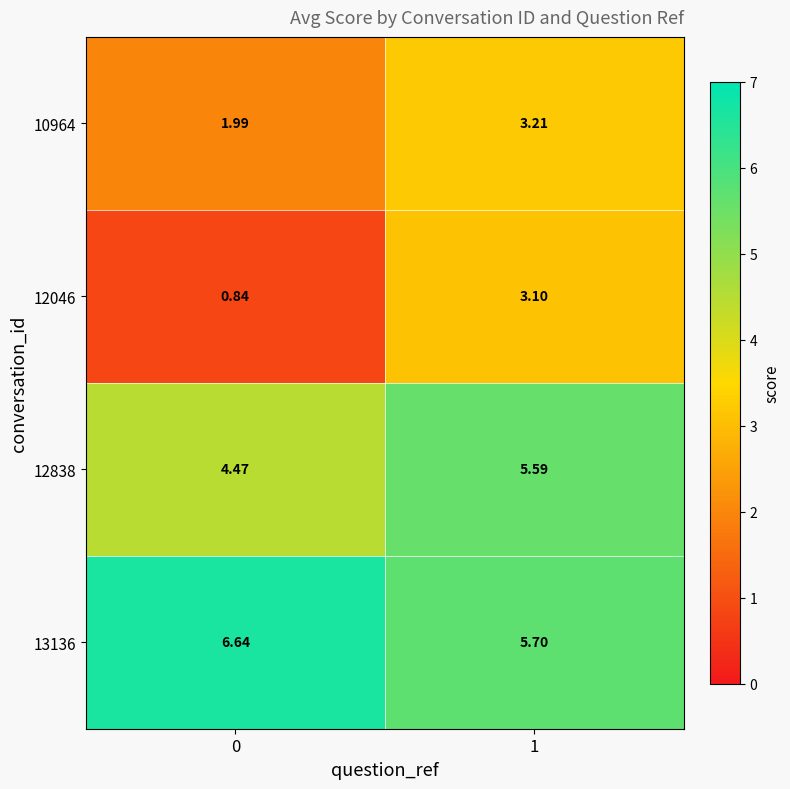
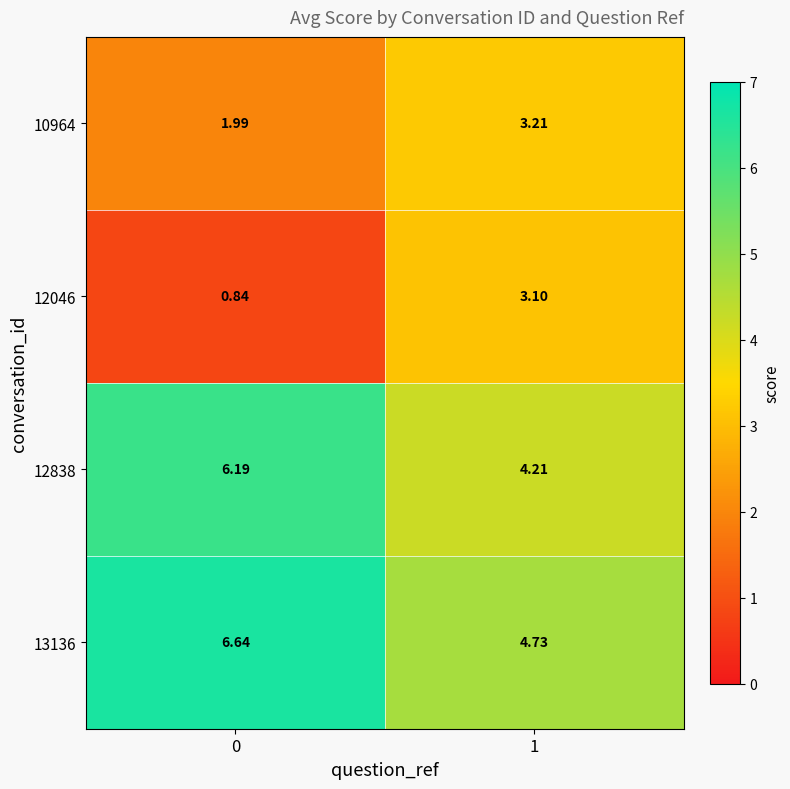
12838, 0: 4.47 -> 6.19
12838, 1: 5.59 -> 4.21
13136, 1: 5.70 -> 4.73
